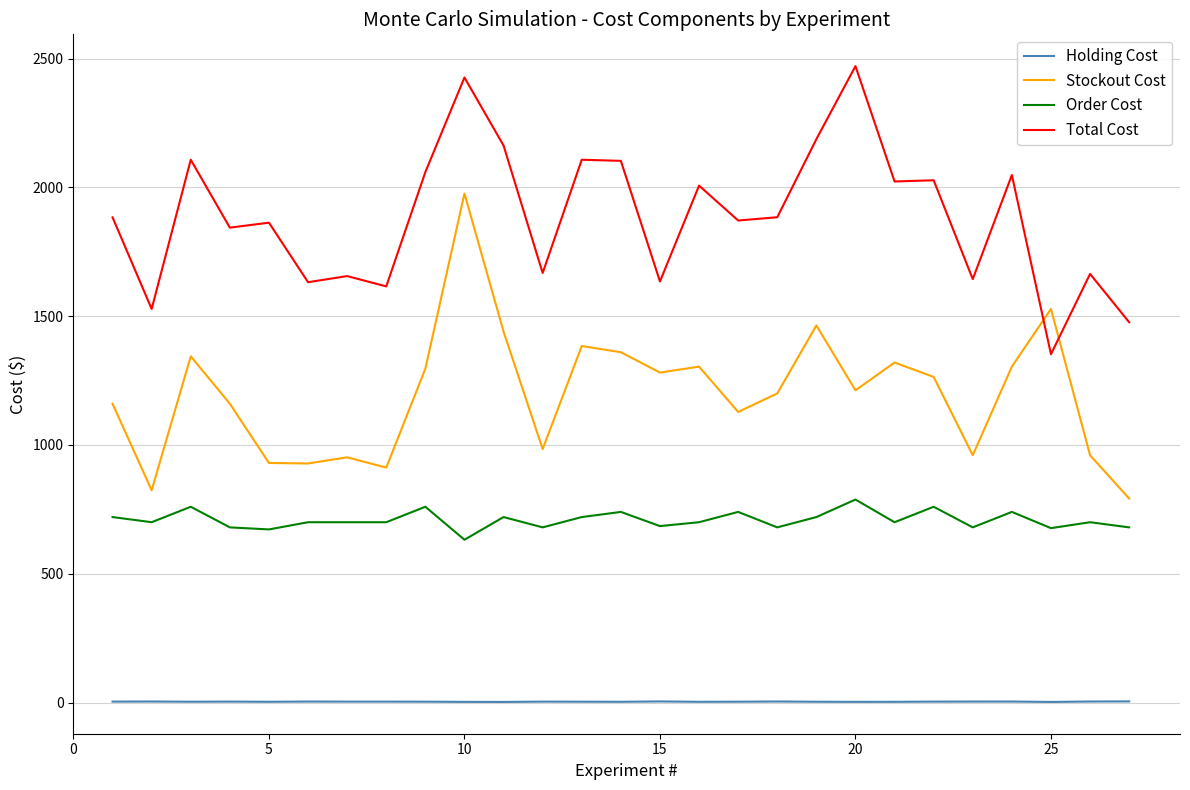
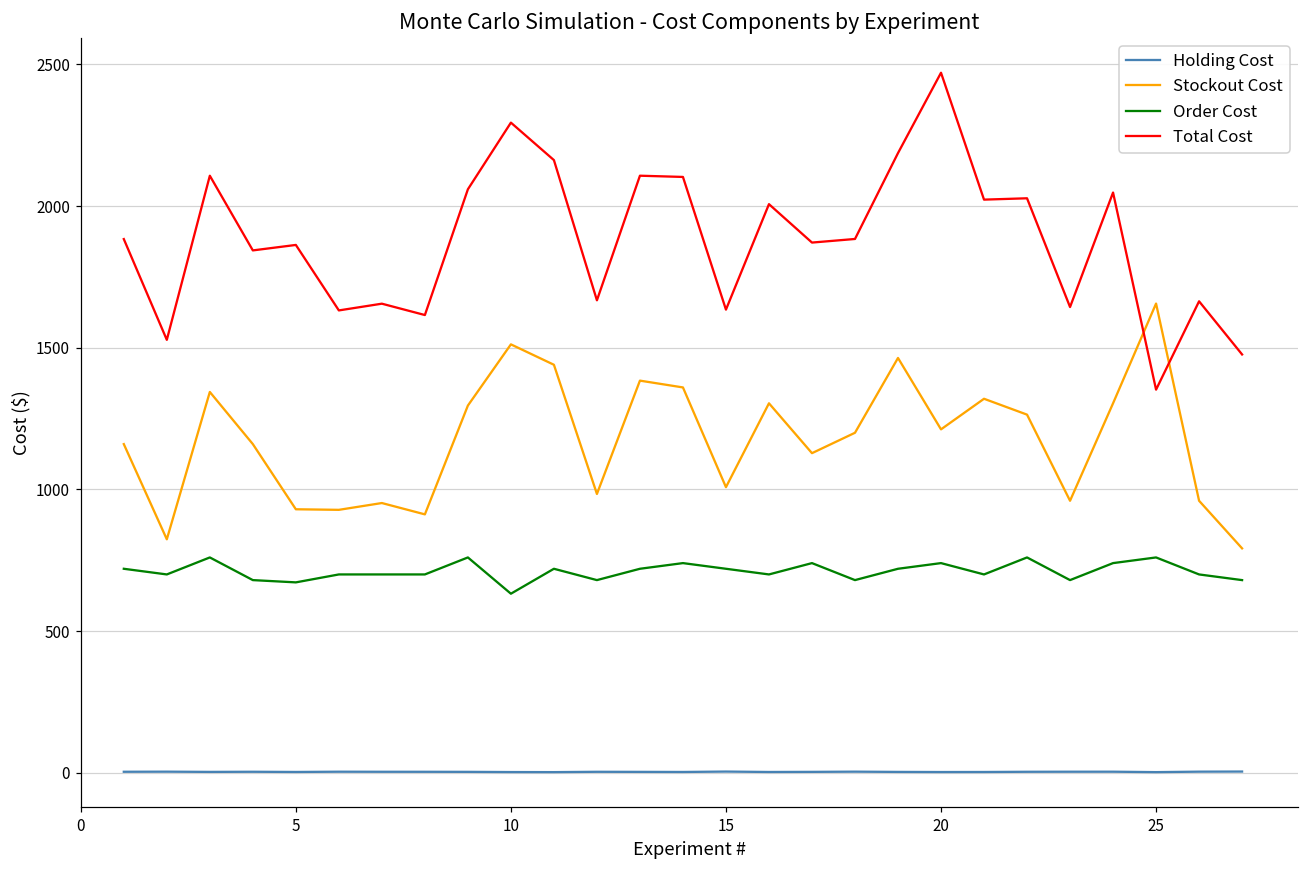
Stockout Cost, 10: 1980 -> 1510
Total Cost, 10: 2430 -> 2290
Stockout Cost, 15: 1280 -> 1010
Order Cost, 15: 690 -> 720
Order Cost, 20: 790 -> 740
Stockout Cost, 25: 1530 -> 1660
Order Cost, 25: 680 -> 760
